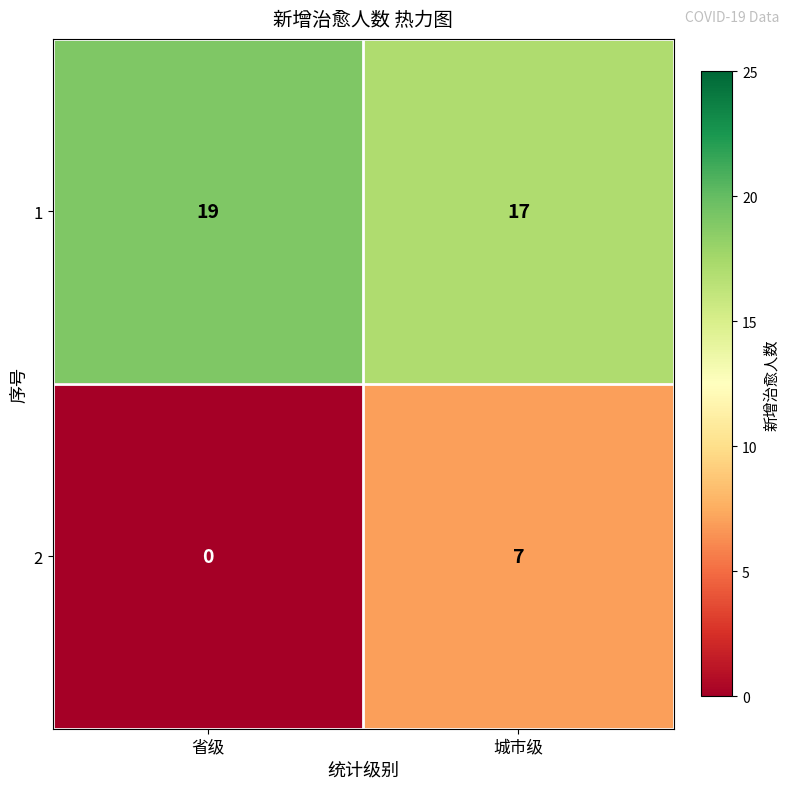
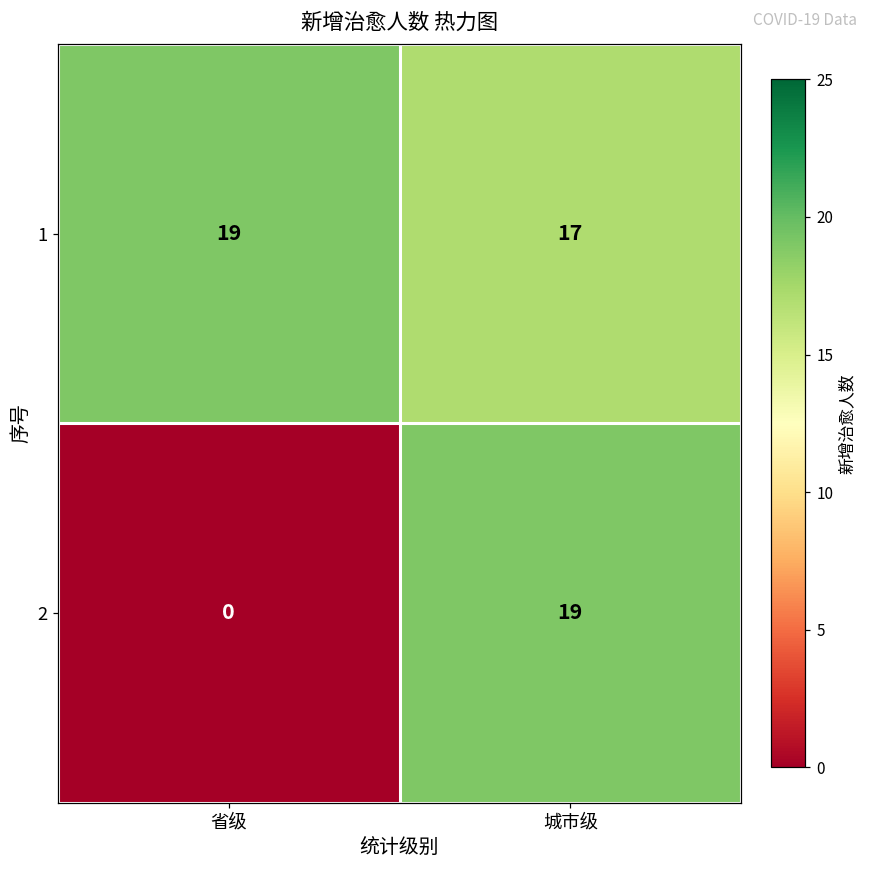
2, 城市级: 7 -> 19
